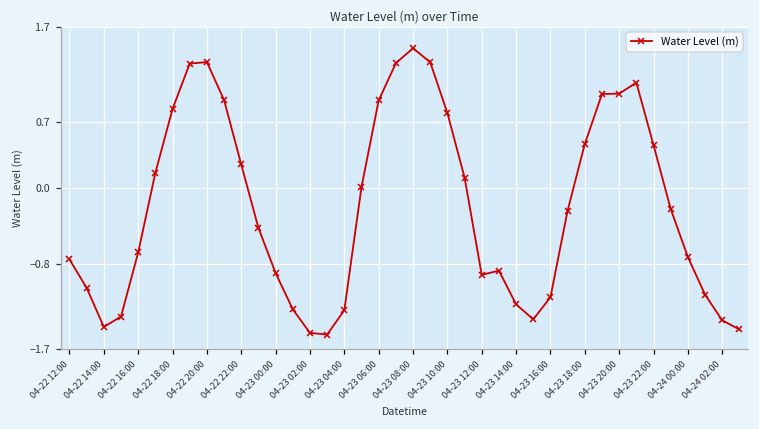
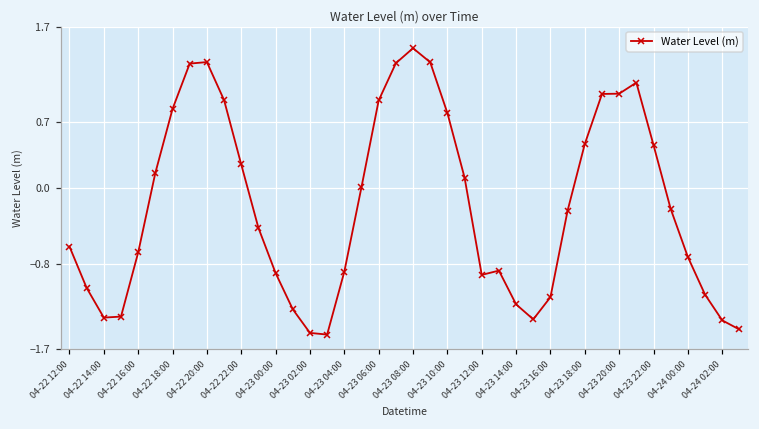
04-22 12:00: -0.8 -> -0.6
04-22 14:00: -1.5 -> -1.4
04-23 04:00: -1.3 -> -0.9
